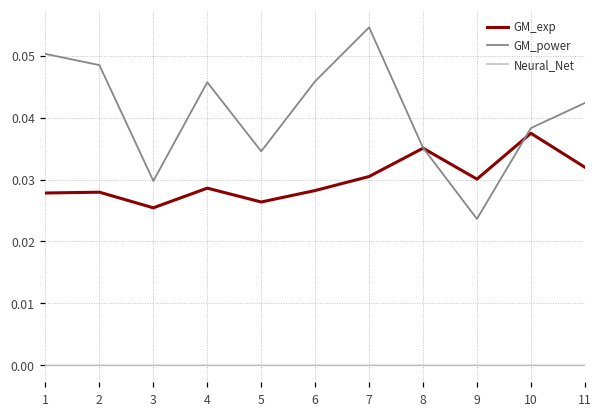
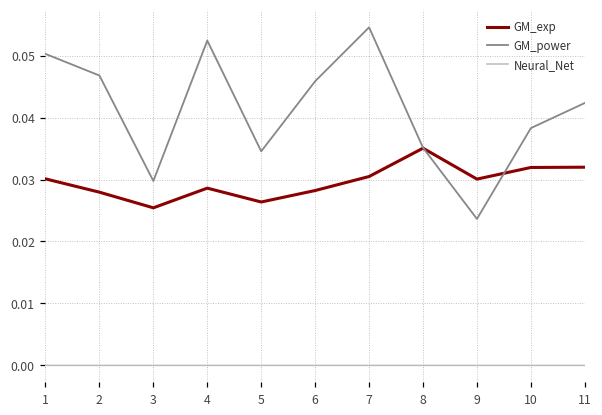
GM_exp, 1: 0.028 -> 0.030
GM_power, 2: 0.048 -> 0.047
GM_power, 4: 0.046 -> 0.052
GM_exp, 10: 0.037 -> 0.032
